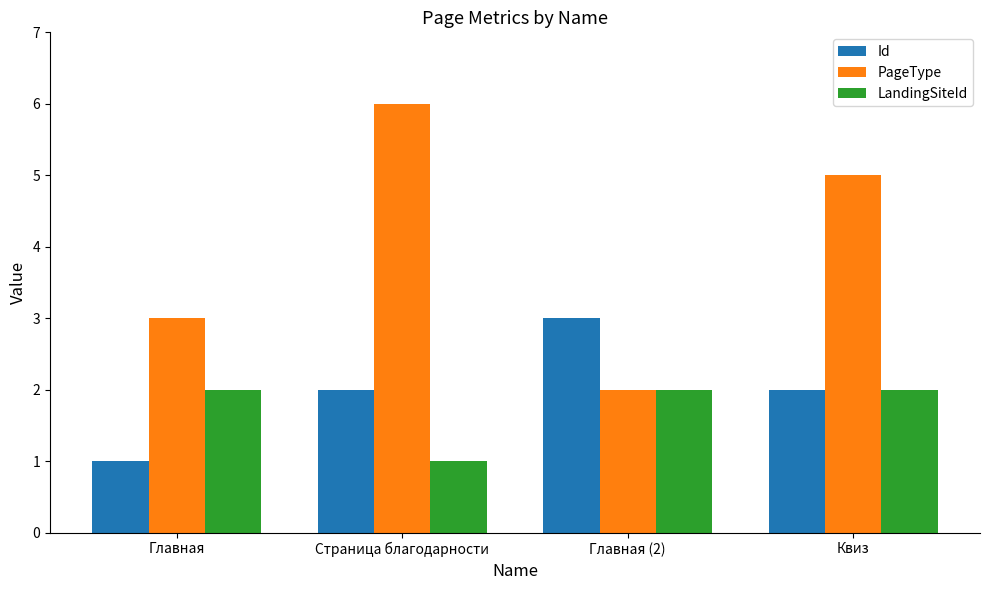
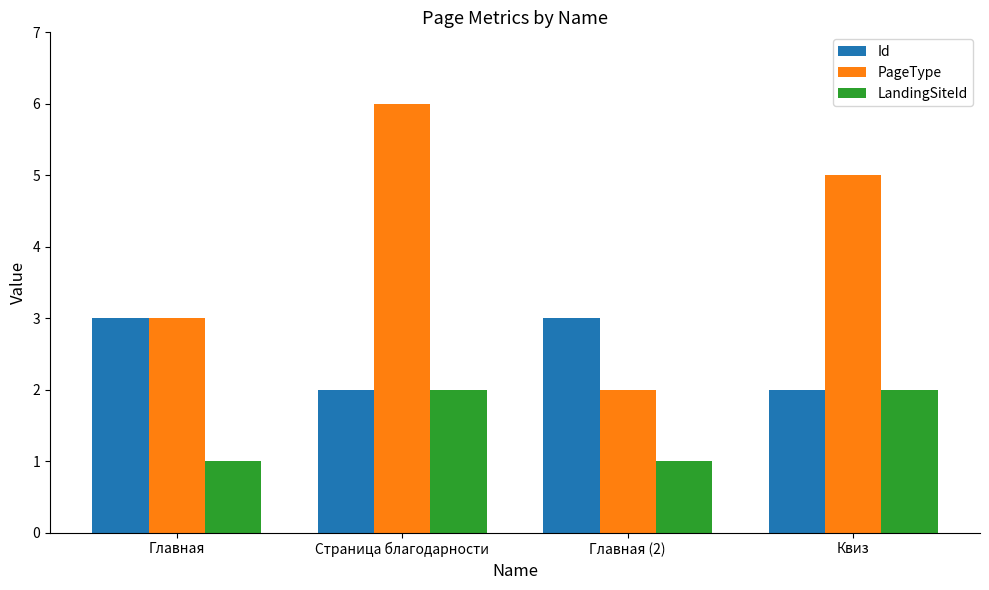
Id, Главная: 1 -> 3
LandingSiteId, Главная: 2 -> 1
LandingSiteId, Страница благодарности: 1 -> 2
LandingSiteId, Главная (2): 2 -> 1
